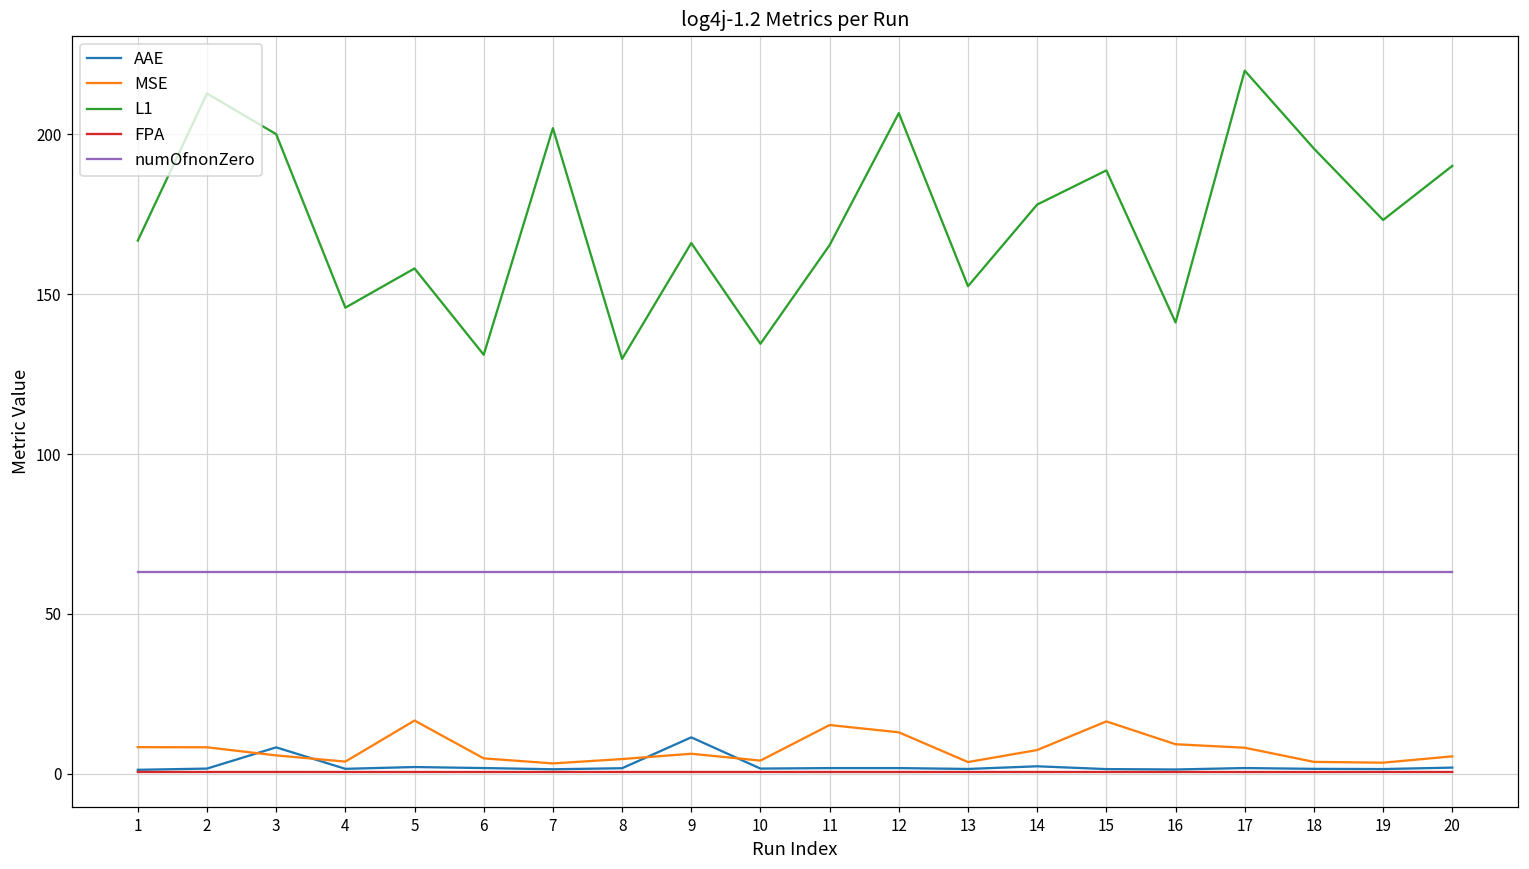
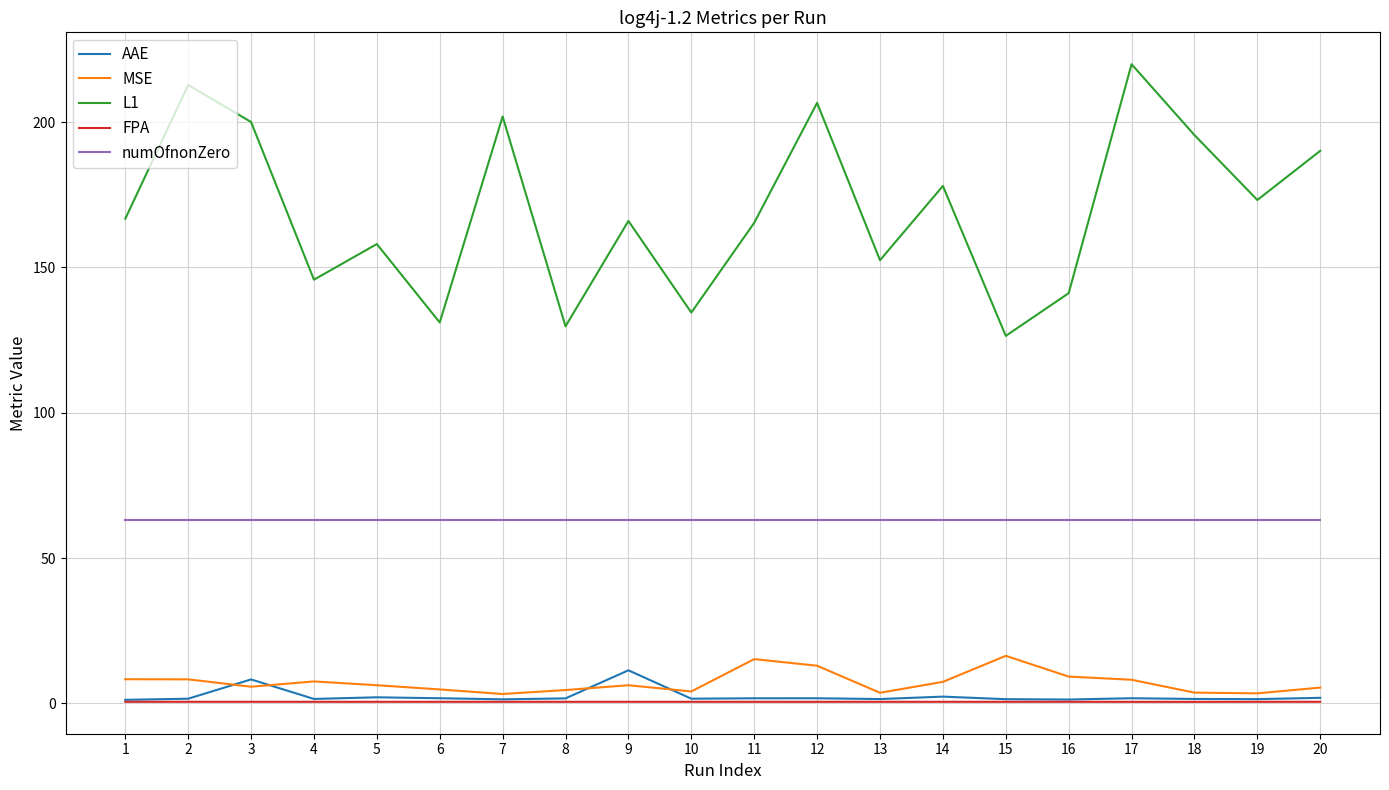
MSE, 4: 4 -> 8
MSE, 5: 17 -> 6
L1, 15: 189 -> 126
